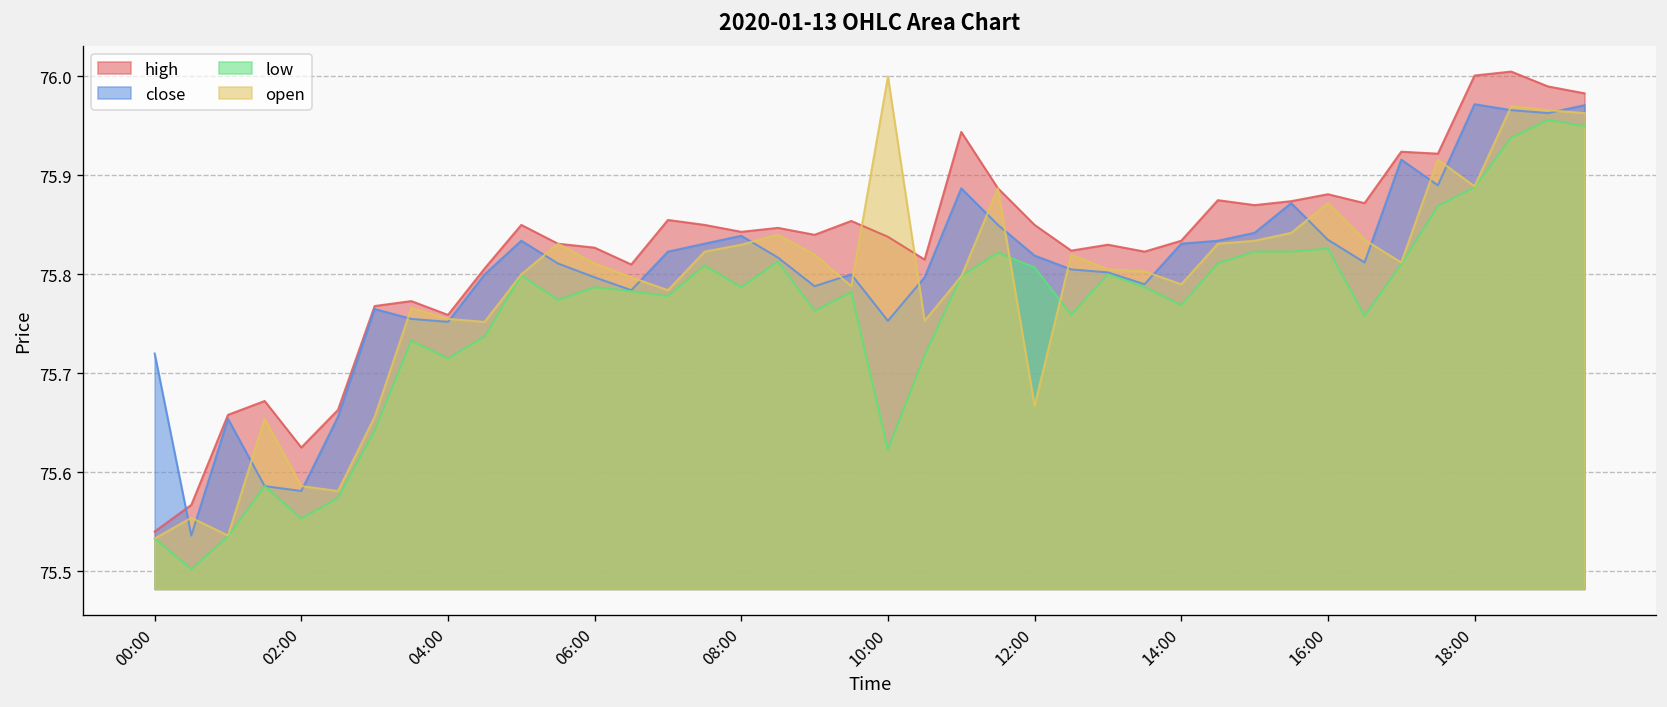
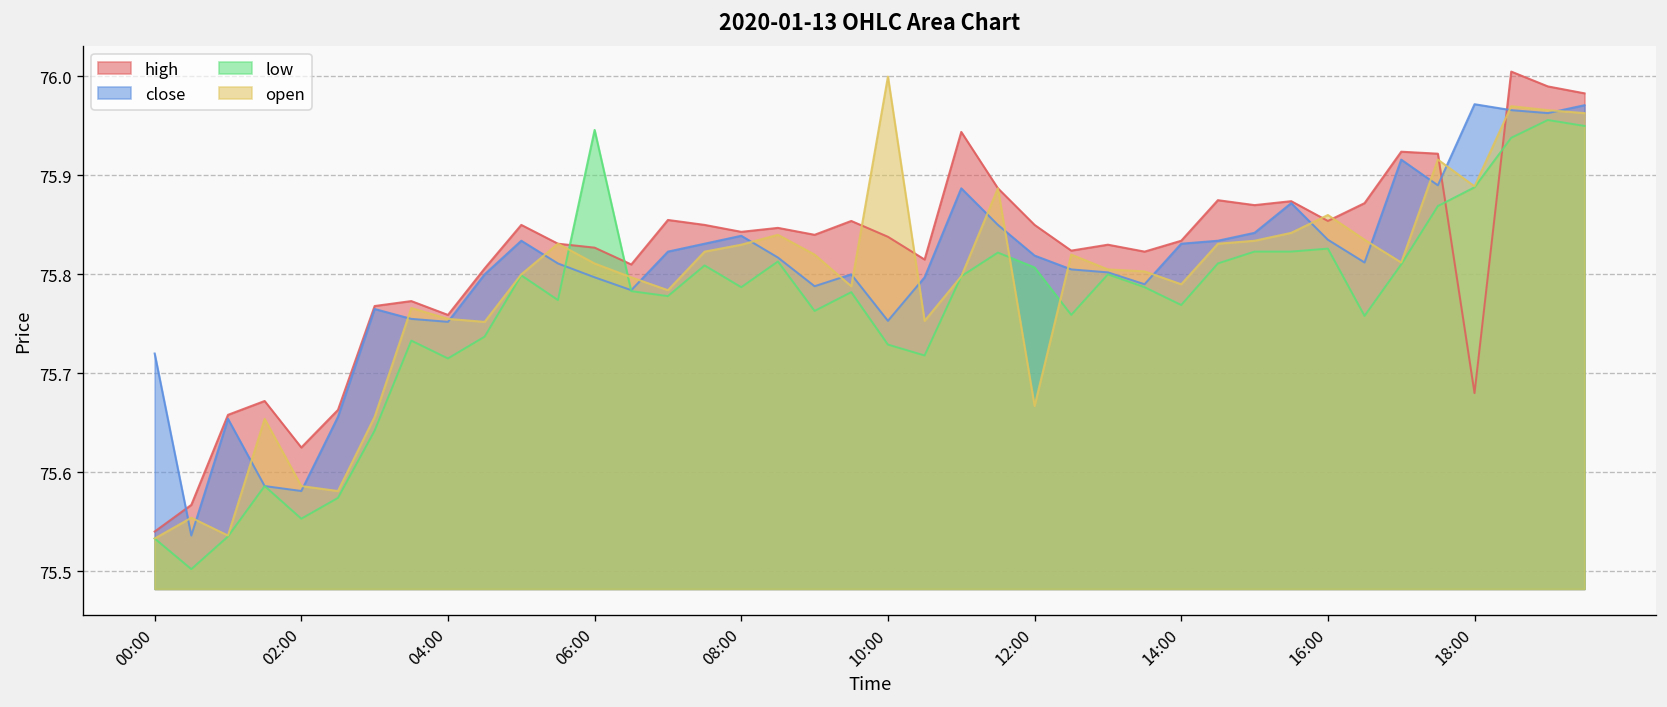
low, 06:00: 75.79 -> 75.95
low, 10:00: 75.62 -> 75.73
high, 16:00: 75.88 -> 75.85
open, 16:00: 75.87 -> 75.86
high, 18:00: 76.00 -> 75.68
